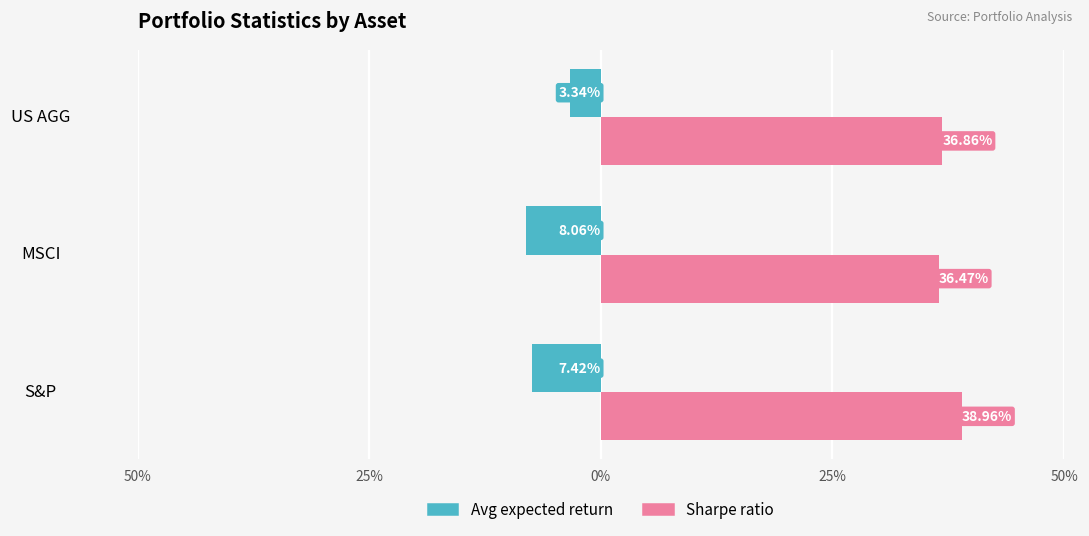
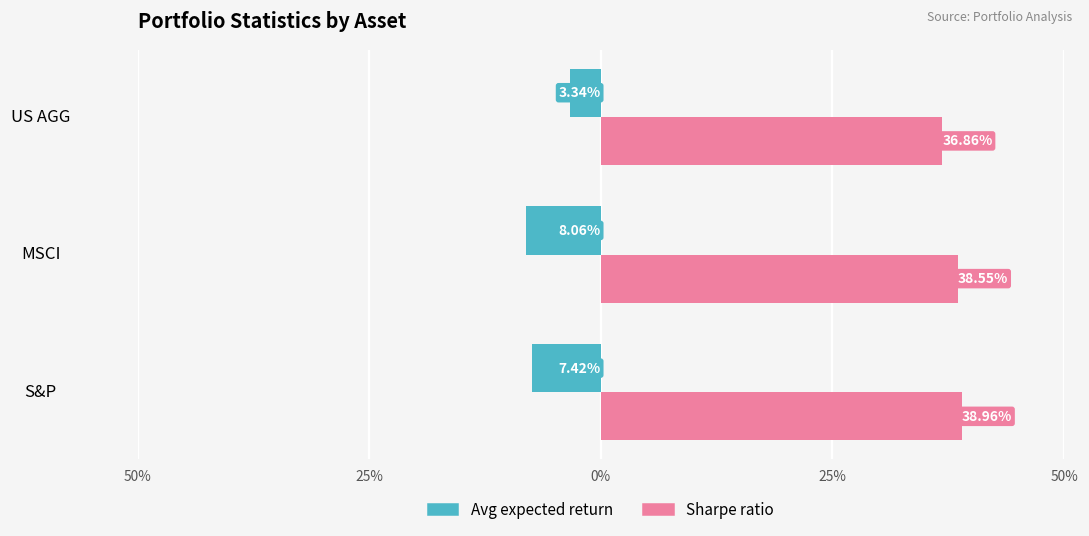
Sharpe ratio, MSCI: 36.47% -> 38.55%
